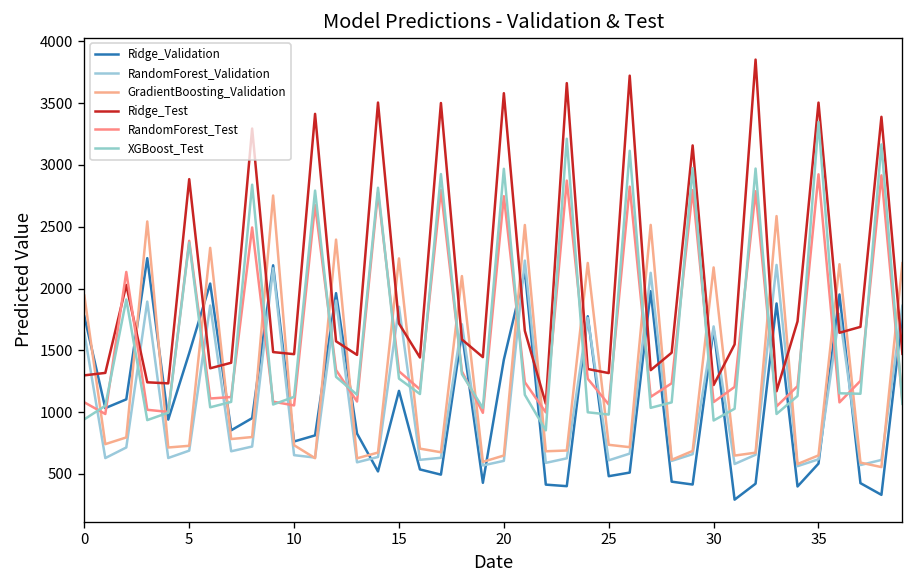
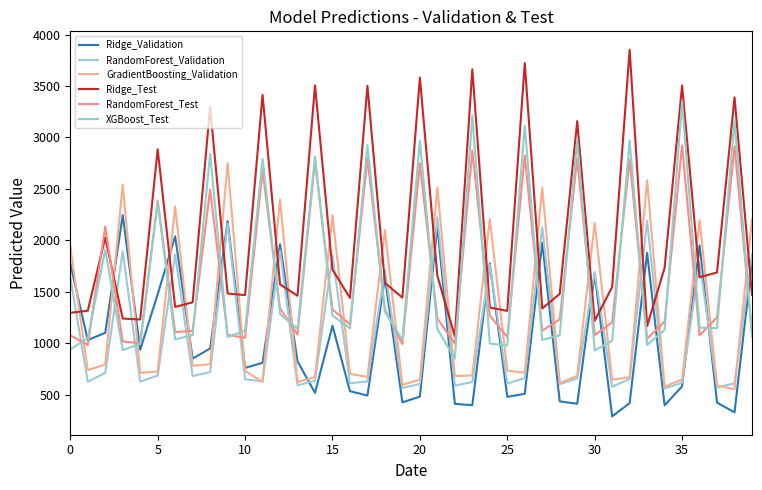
Ridge_Validation, 20: 1420 -> 480
